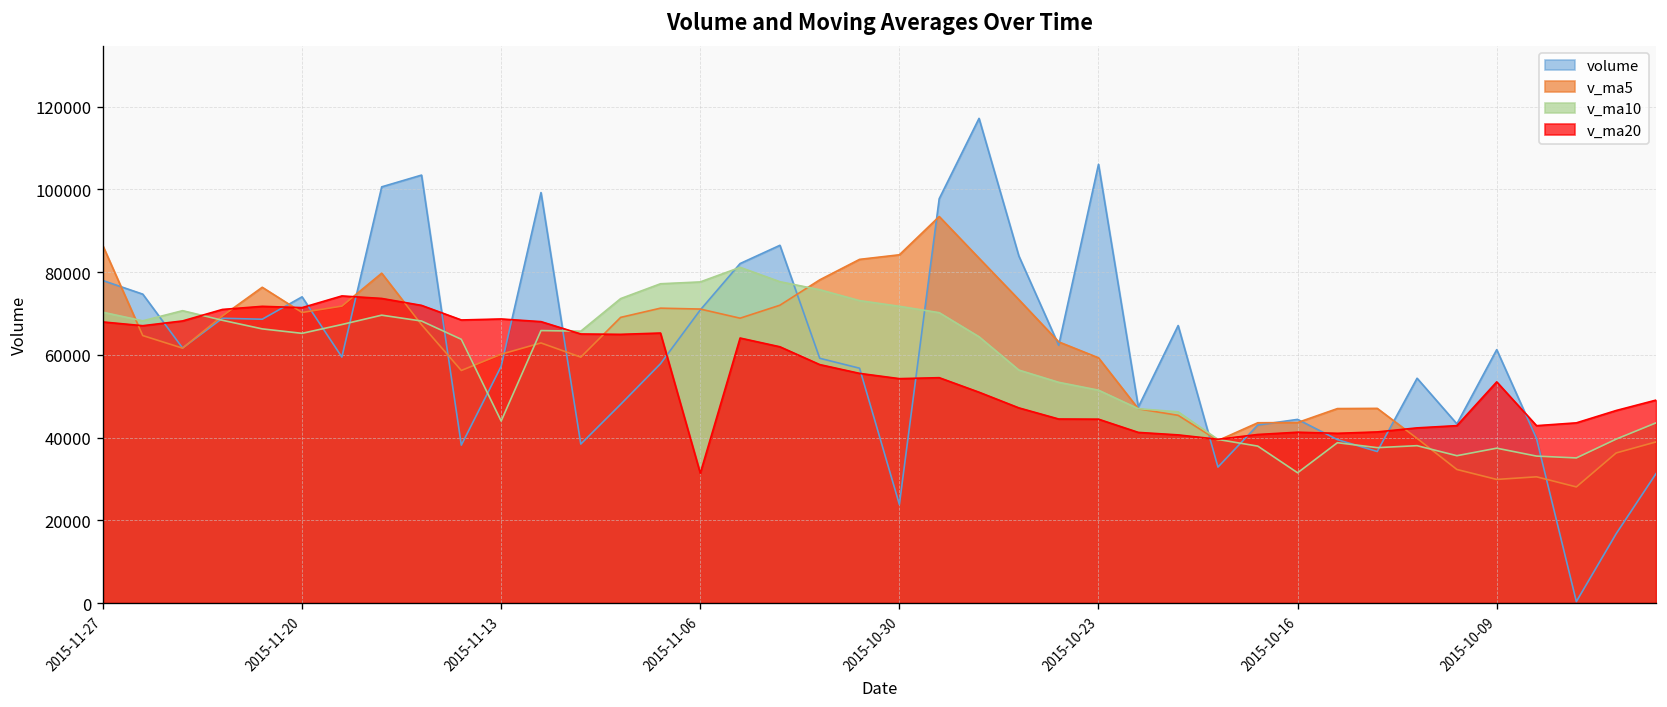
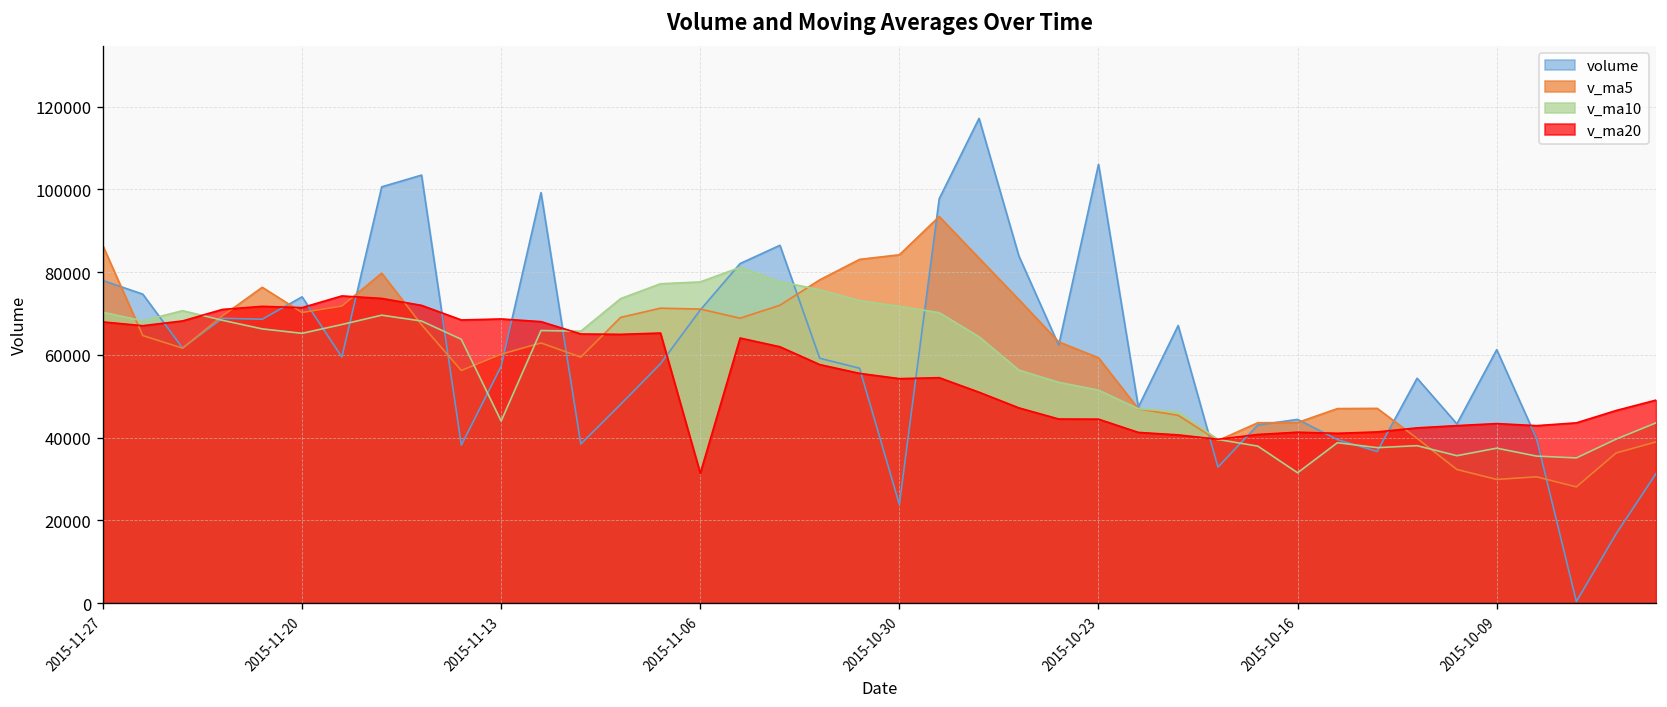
v_ma20, 2015-10-09: 53000 -> 43000
